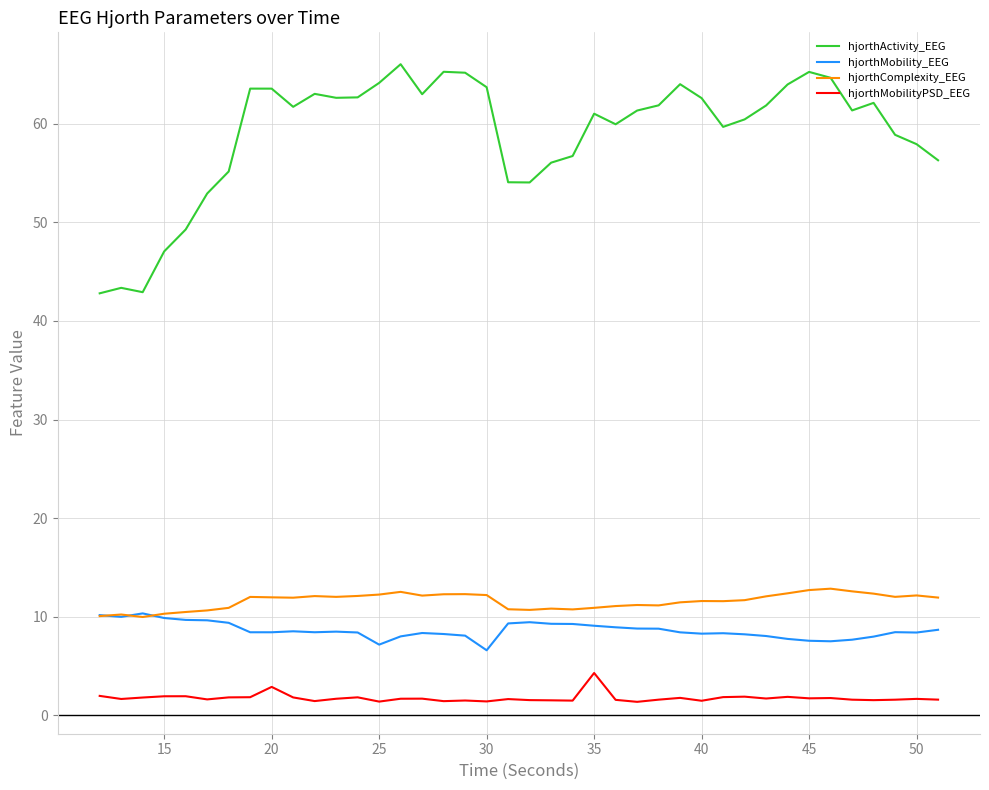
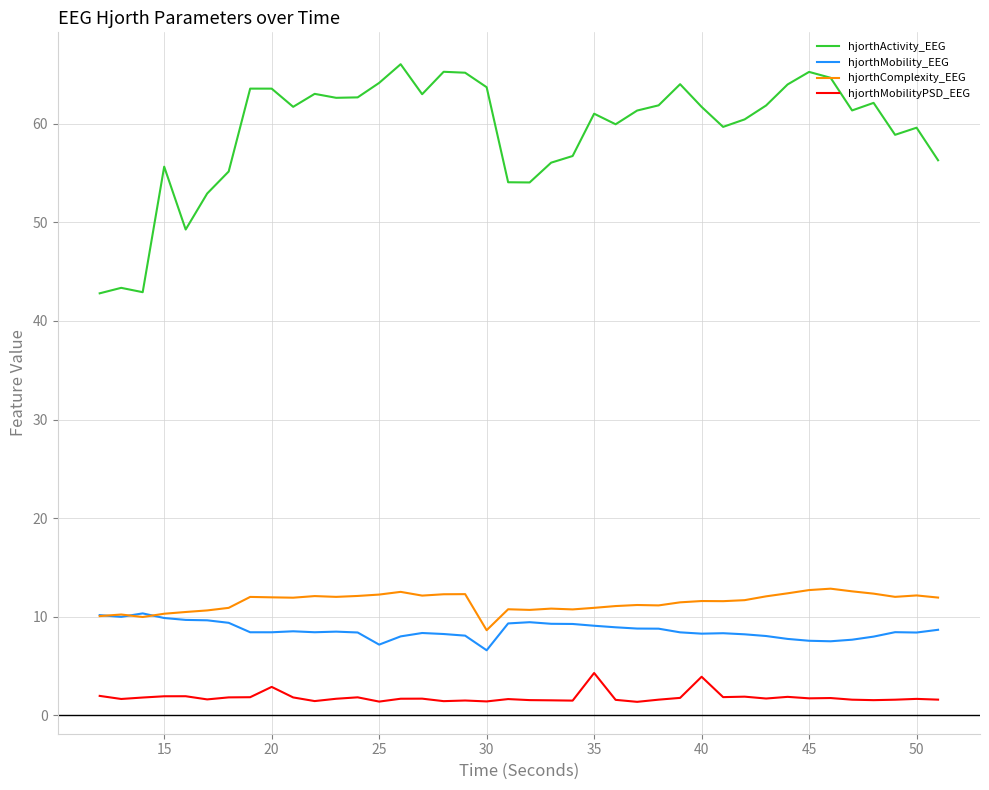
hjorthActivity_EEG, 15: 47 -> 56
hjorthComplexity_EEG, 30: 12 -> 9
hjorthActivity_EEG, 40: 63 -> 62
hjorthMobilityPSD_EEG, 40: 1 -> 4
hjorthActivity_EEG, 50: 58 -> 60
